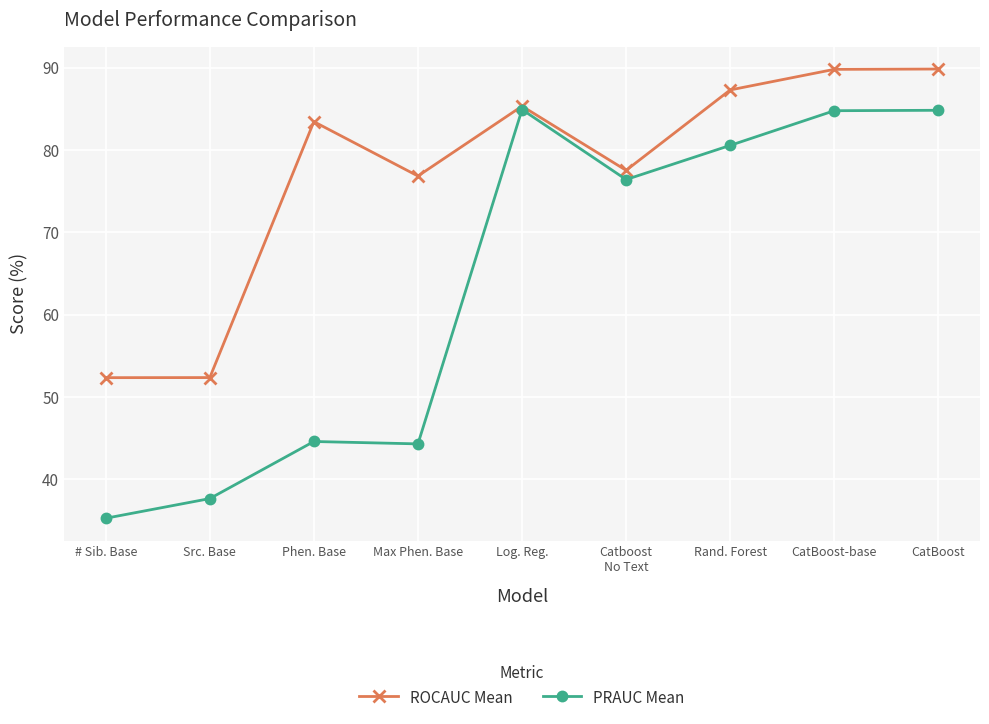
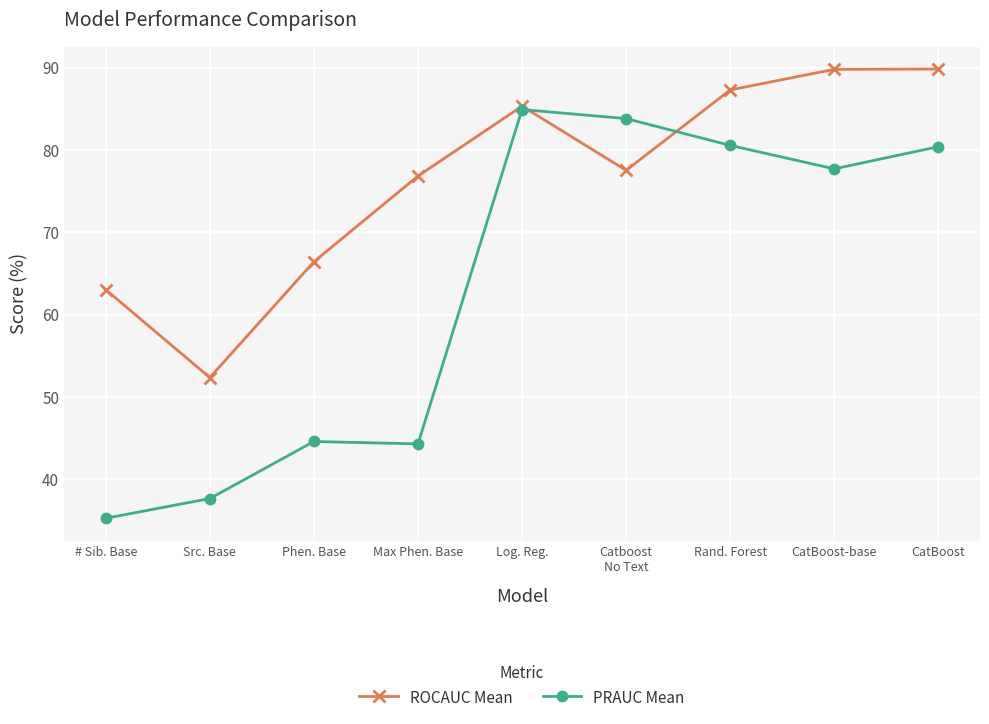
ROCAUC Mean, # Sib. Base: 52 -> 63
ROCAUC Mean, Phen. Base: 83 -> 66
PRAUC Mean, Catboost No Text: 76 -> 84
PRAUC Mean, CatBoost-base: 85 -> 78
PRAUC Mean, CatBoost: 85 -> 80
